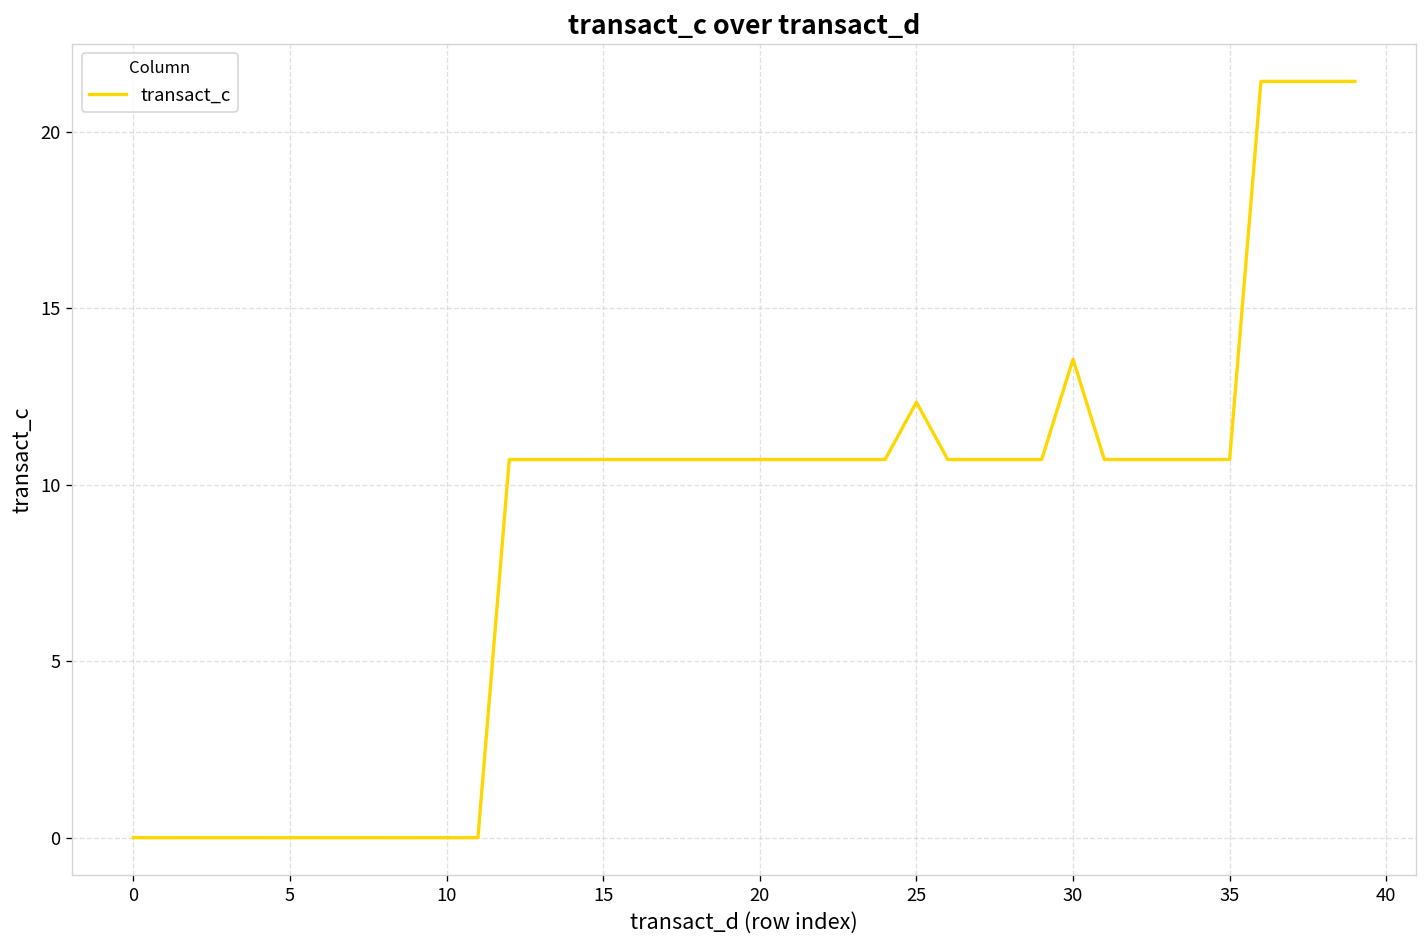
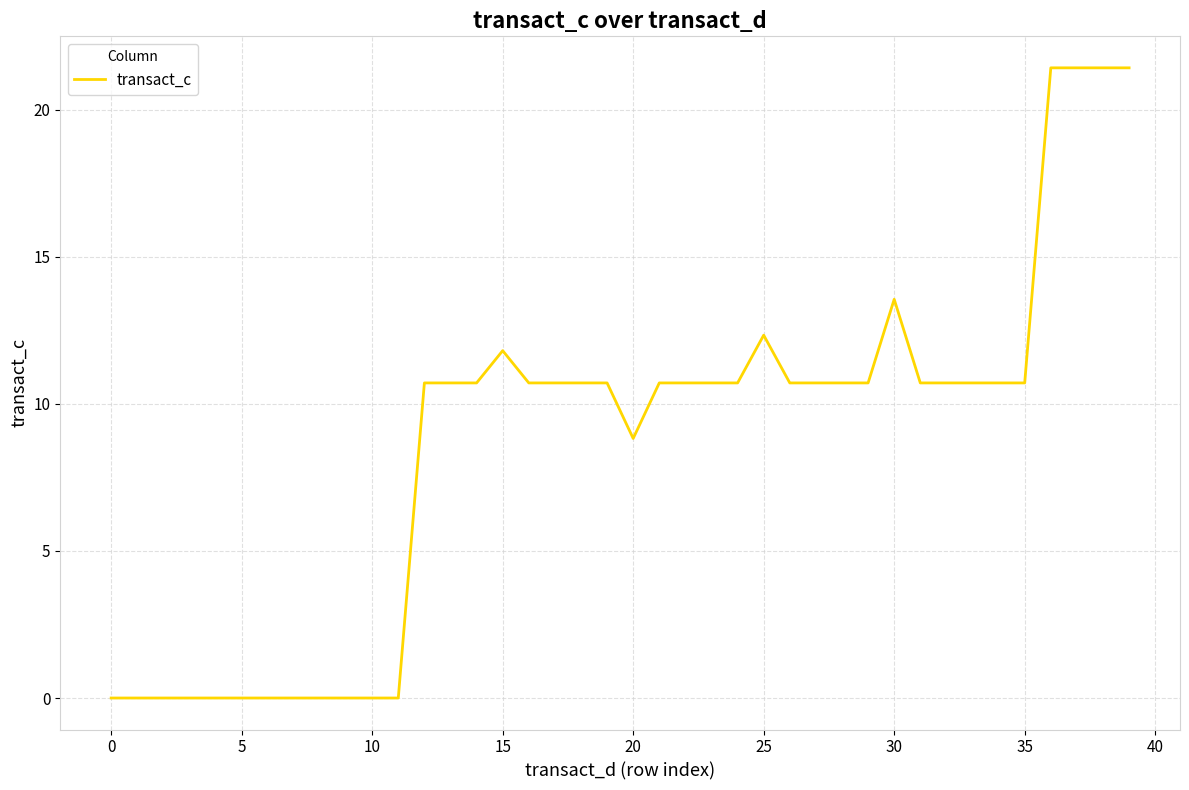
15: 10.7 -> 11.8
20: 10.7 -> 8.8
